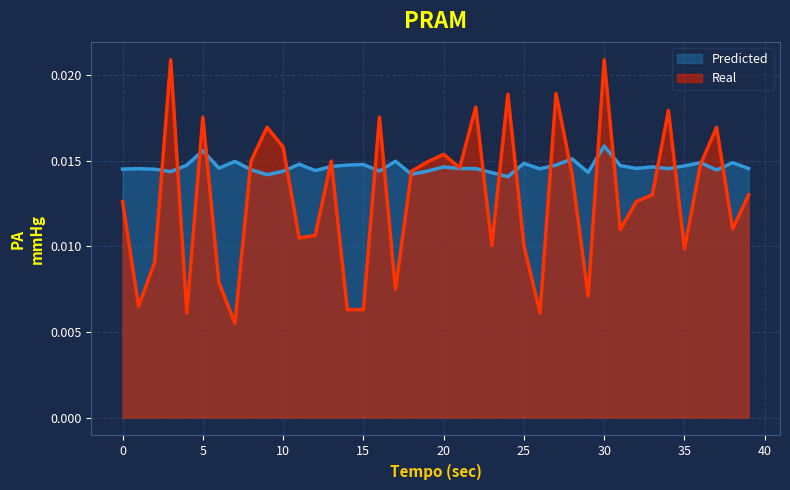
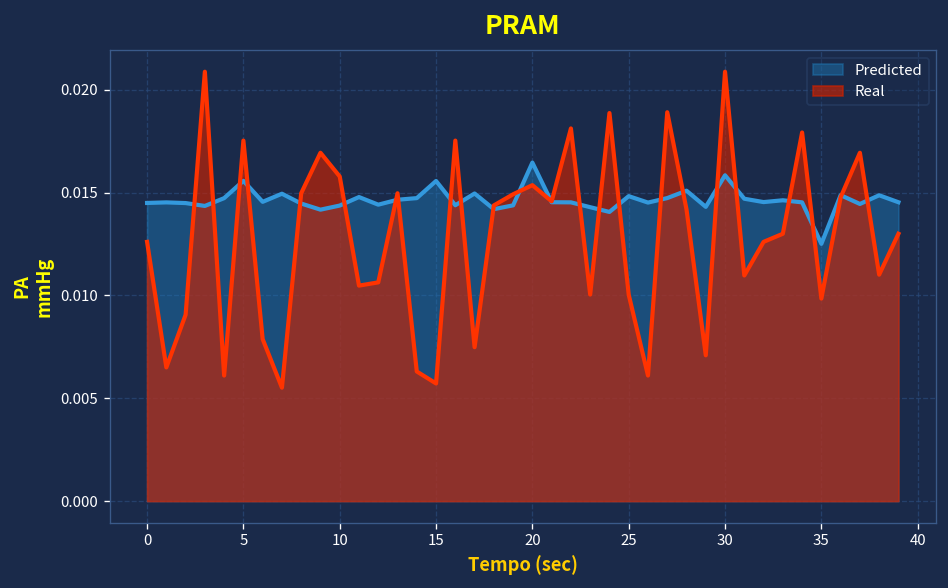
Predicted, 15: 0.0148 -> 0.0156
Real, 15: 0.0063 -> 0.0057
Predicted, 20: 0.0146 -> 0.0165
Predicted, 35: 0.0147 -> 0.0125
